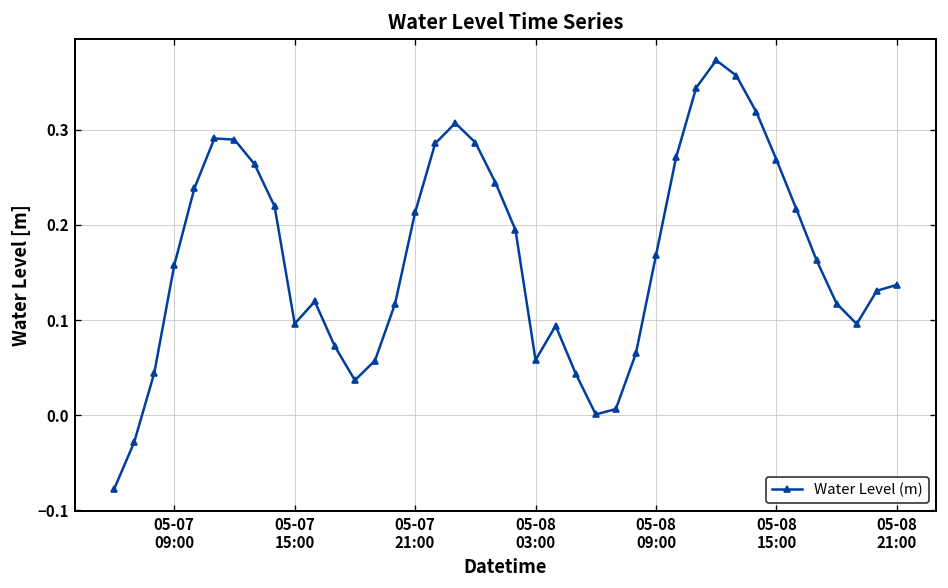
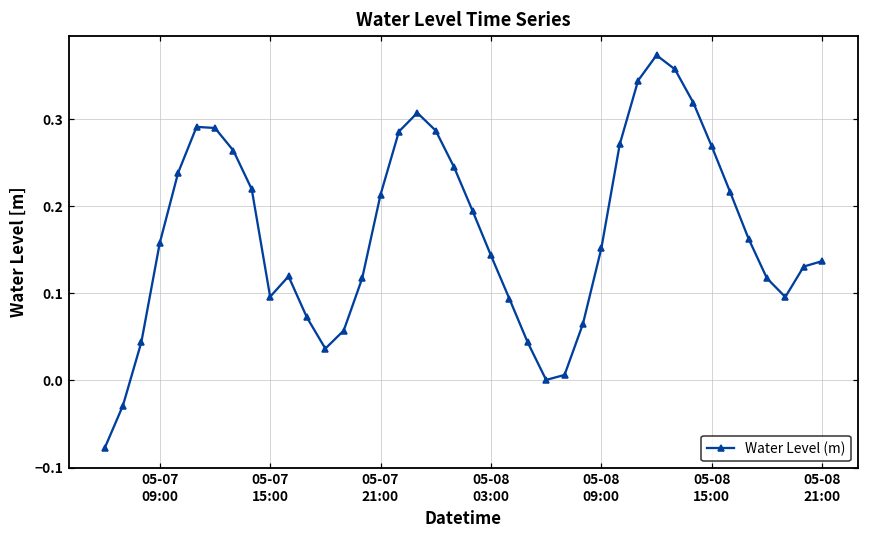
05-08 03:00: 0.06 -> 0.14
05-08 09:00: 0.17 -> 0.15
